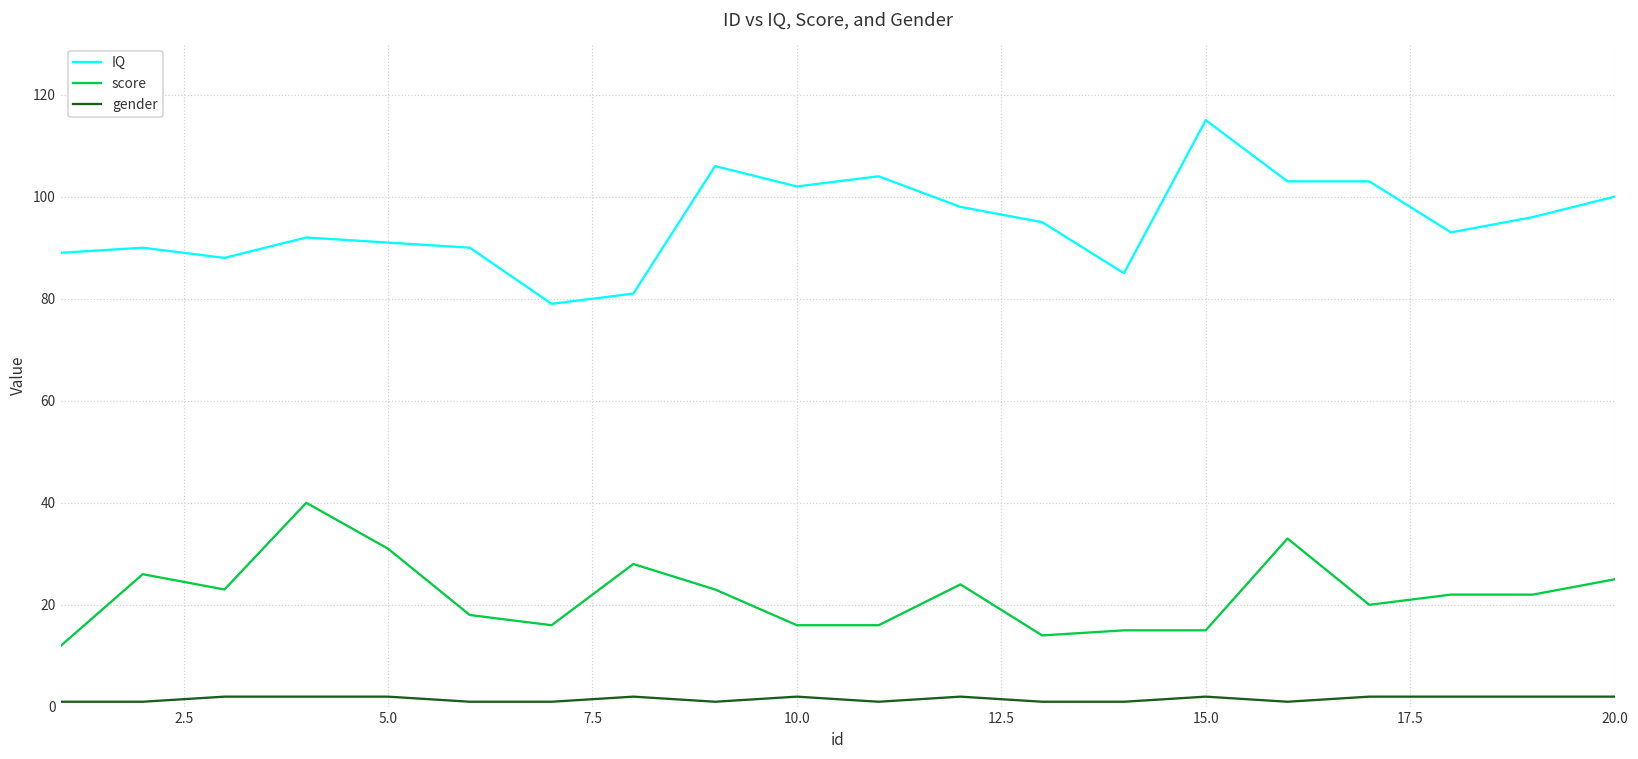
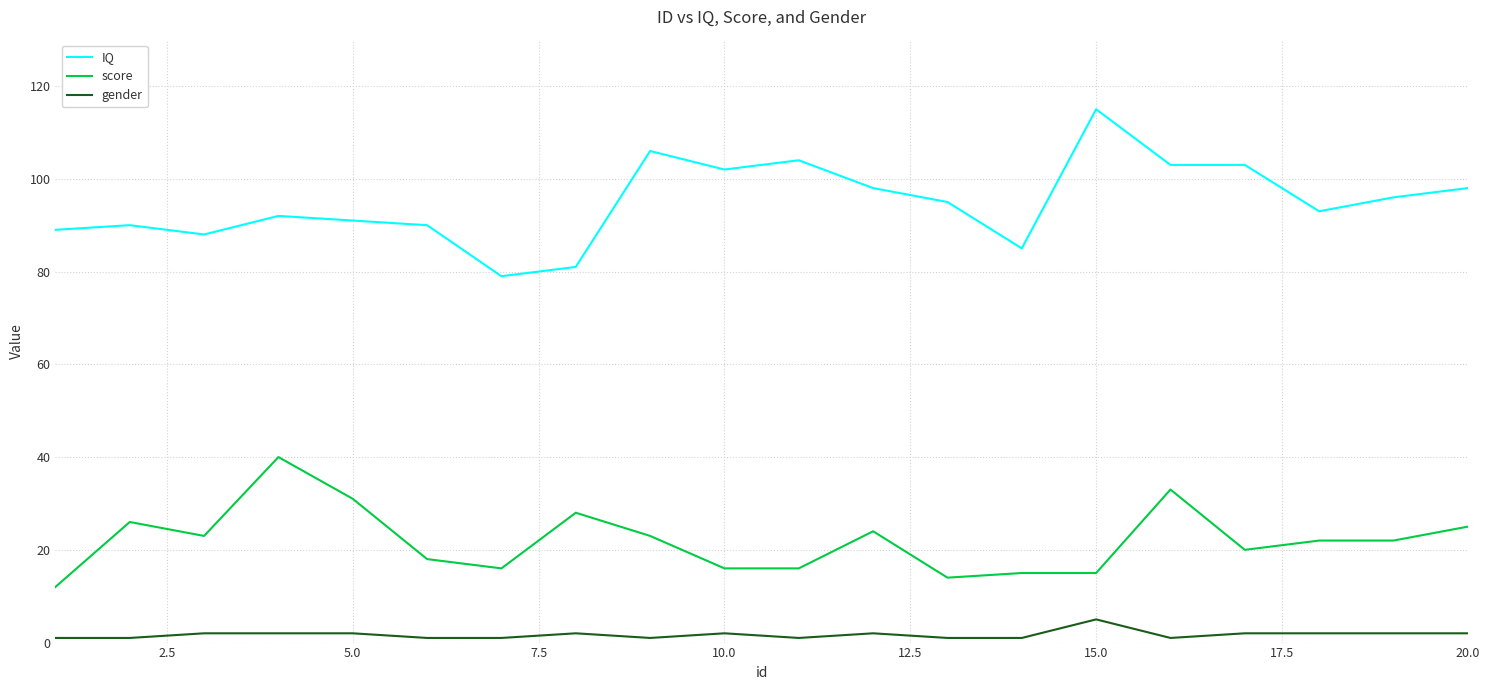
gender, 15.0: 2 -> 5
IQ, 20.0: 100 -> 98
